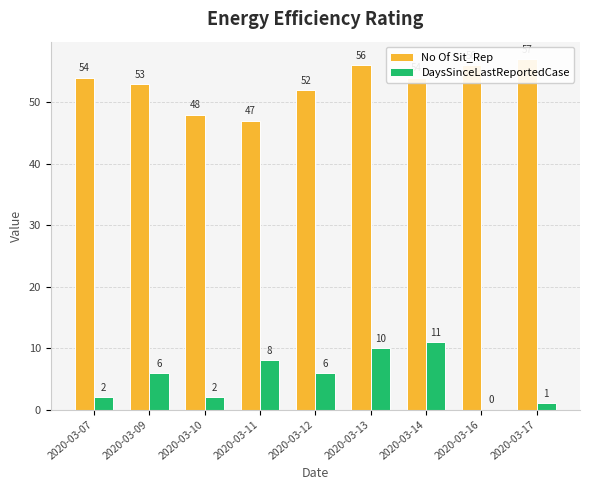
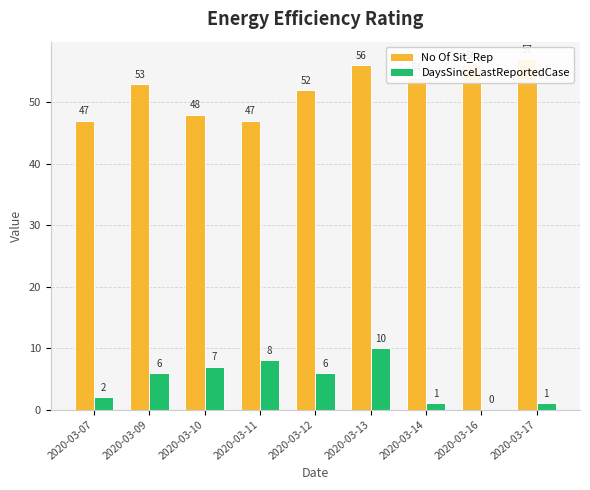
No Of Sit_Rep, 2020-03-07: 54 -> 47
DaysSinceLastReportedCase, 2020-03-10: 2 -> 7
DaysSinceLastReportedCase, 2020-03-14: 11 -> 1
